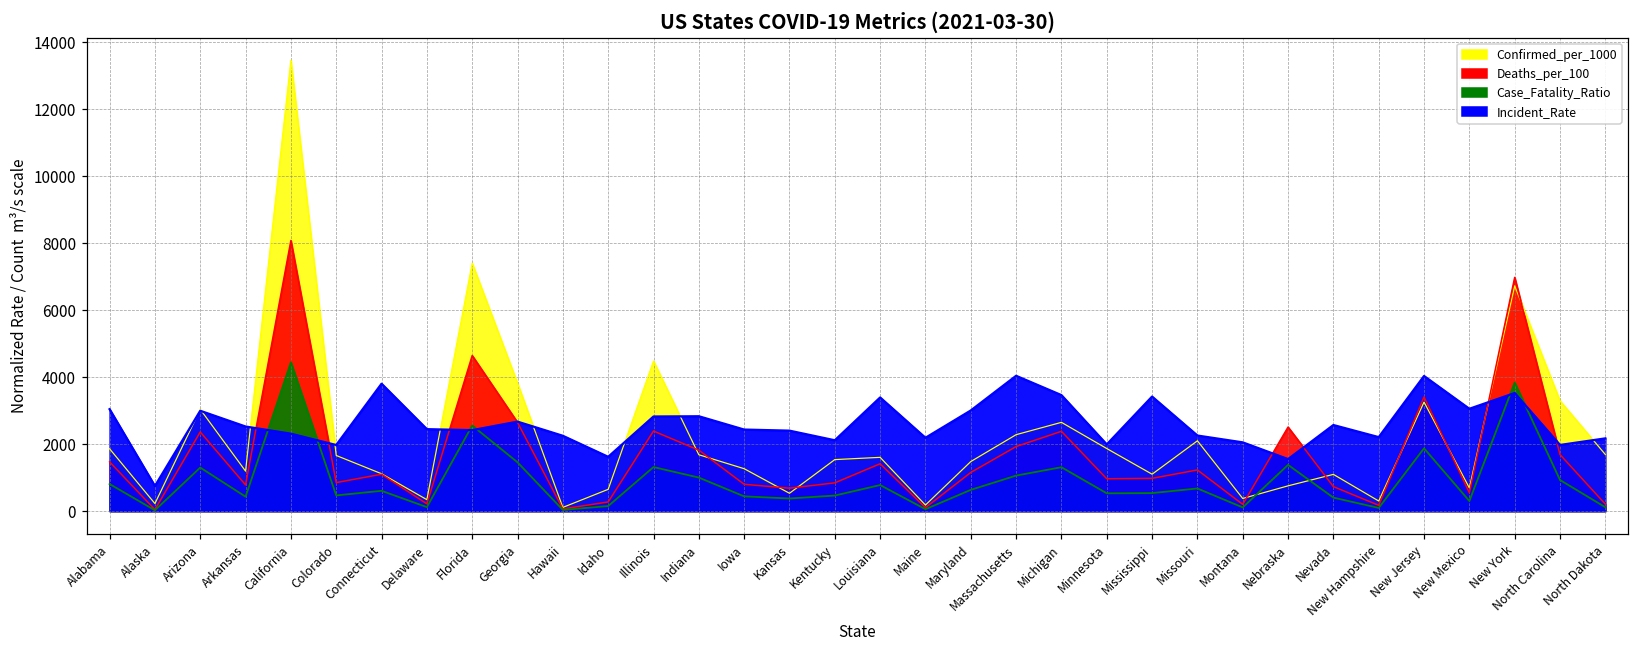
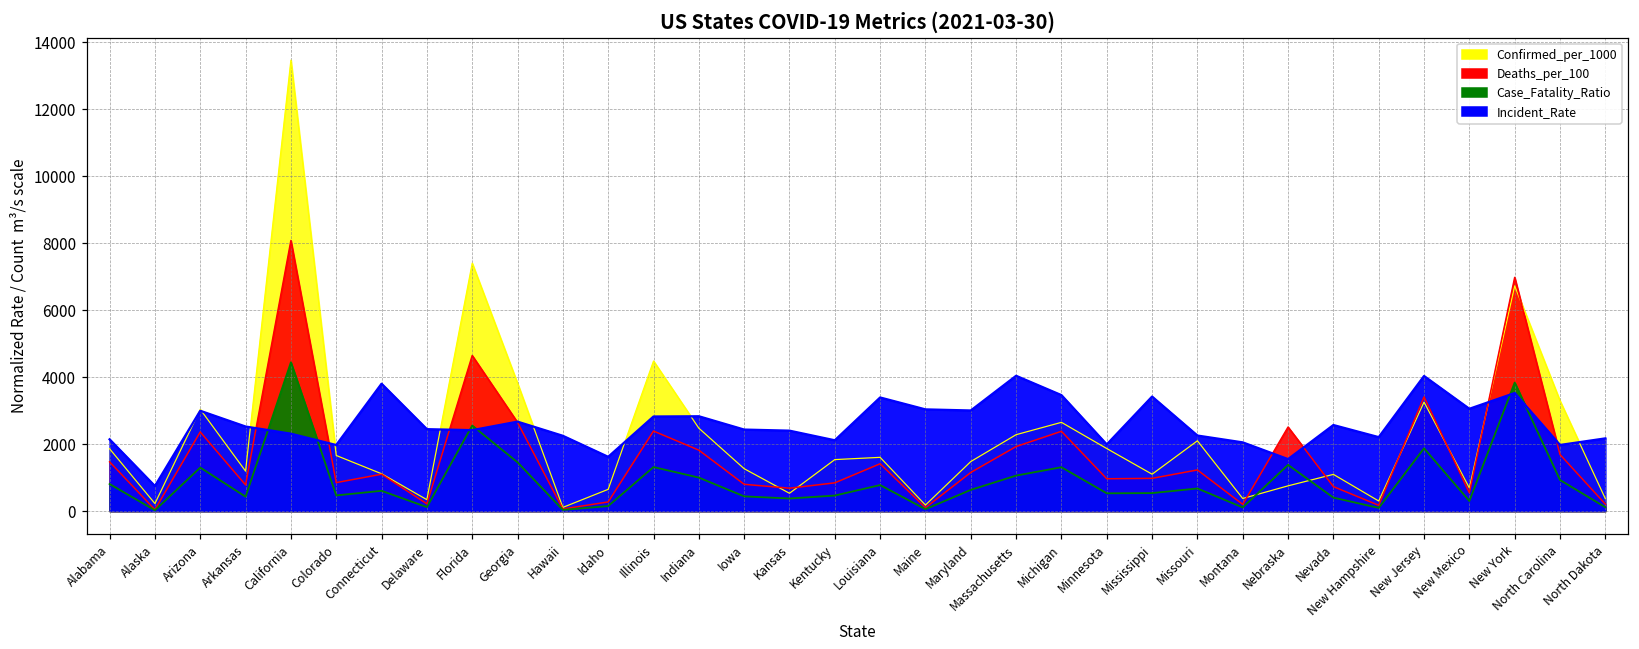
Incident_Rate, Alabama: 3000 -> 2100
Confirmed_per_1000, Indiana: 1700 -> 2500
Incident_Rate, Maine: 2200 -> 3000
Confirmed_per_1000, North Dakota: 1700 -> 400
